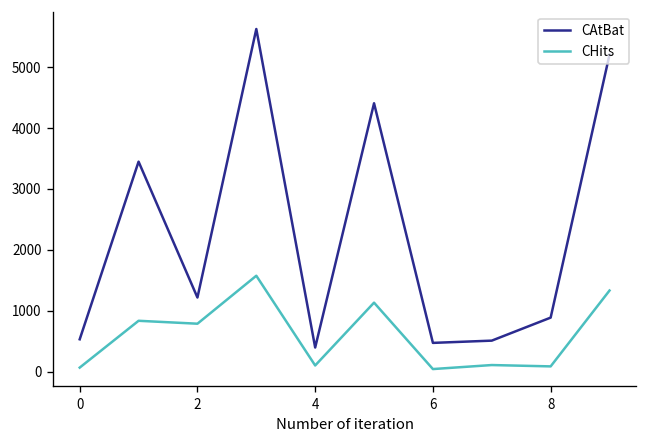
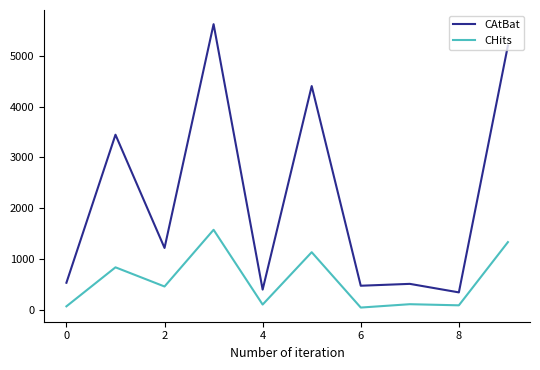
CHits, 2: 800 -> 500
CAtBat, 8: 900 -> 300
